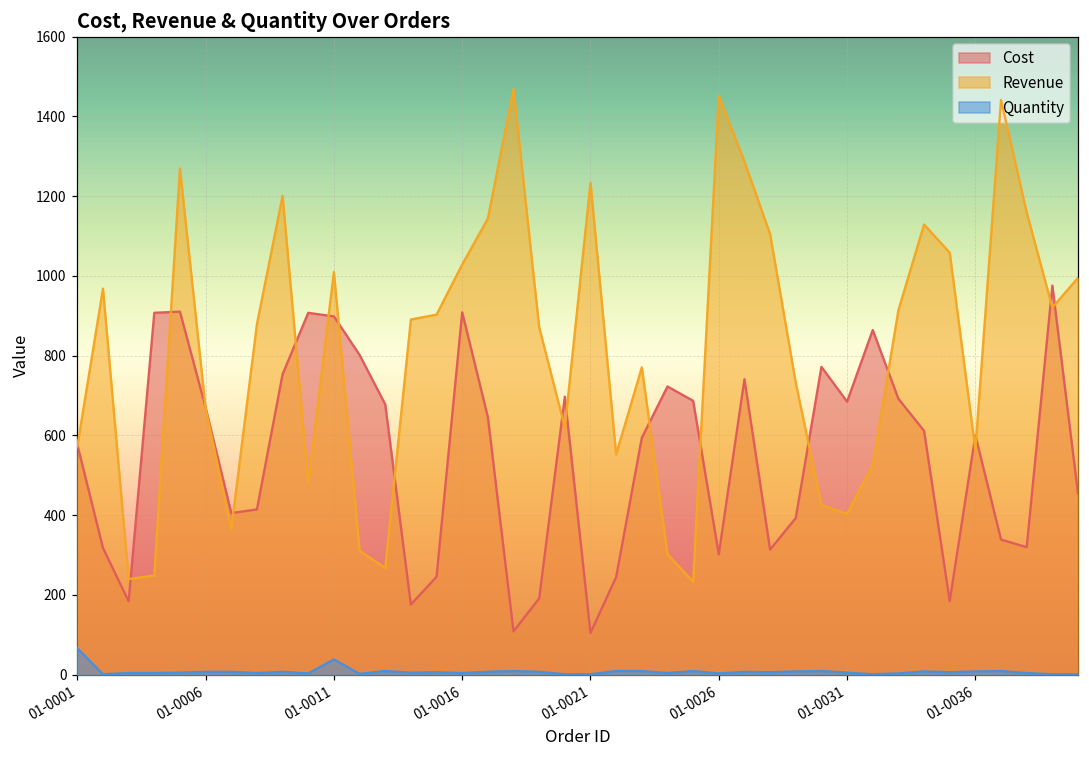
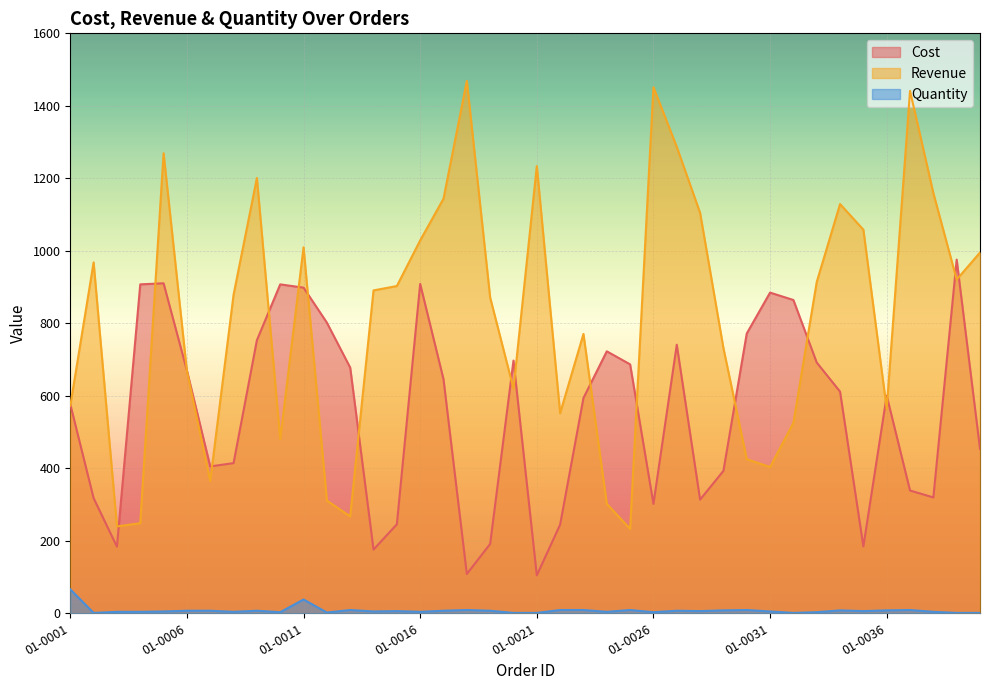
Cost, 01-0031: 680 -> 880
